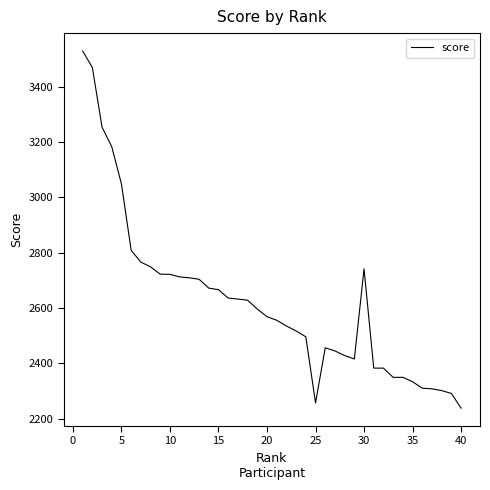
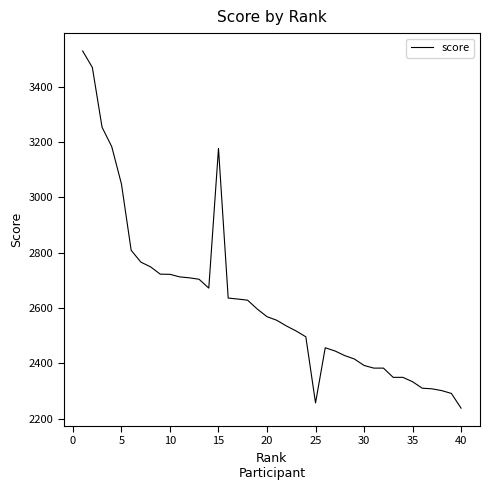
15: 2670 -> 3180
30: 2740 -> 2390
